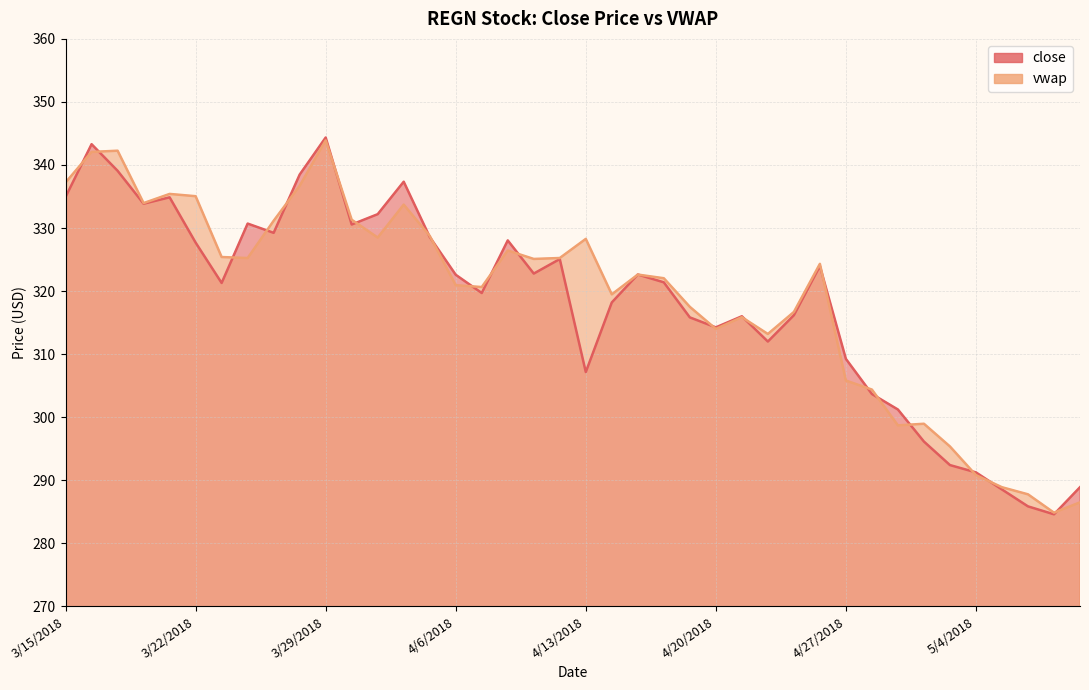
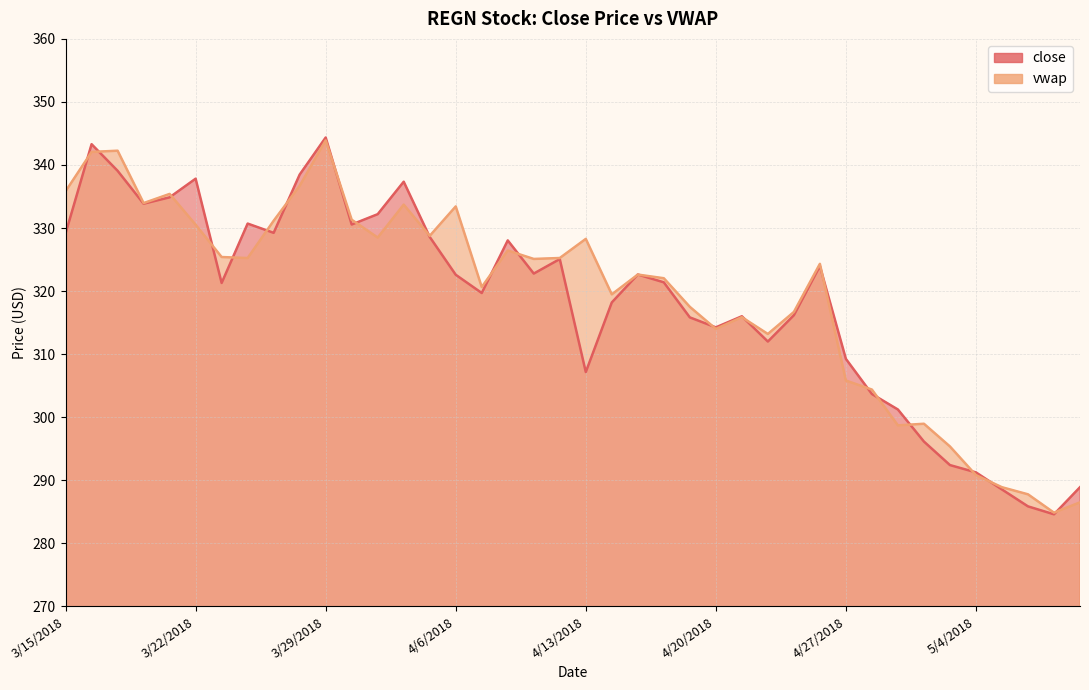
close, 3/15/2018: 335 -> 329
vwap, 3/15/2018: 337 -> 336
close, 3/22/2018: 328 -> 338
vwap, 3/22/2018: 335 -> 331
vwap, 4/6/2018: 321 -> 333
